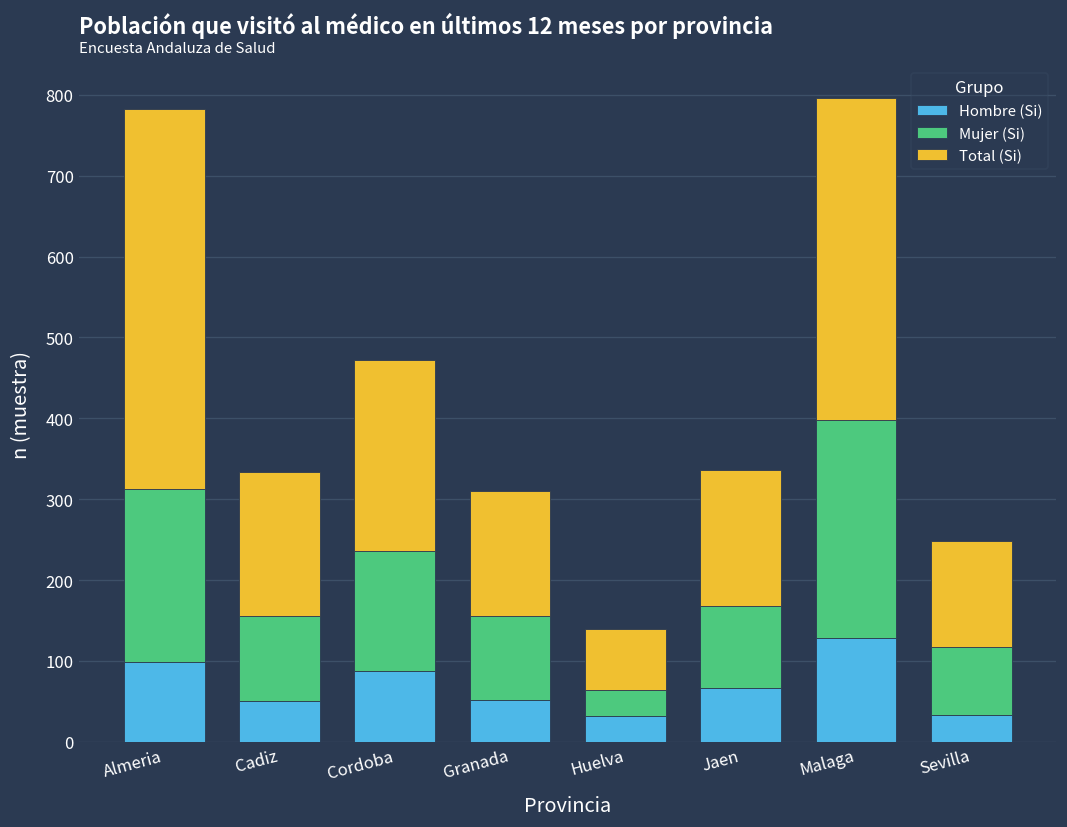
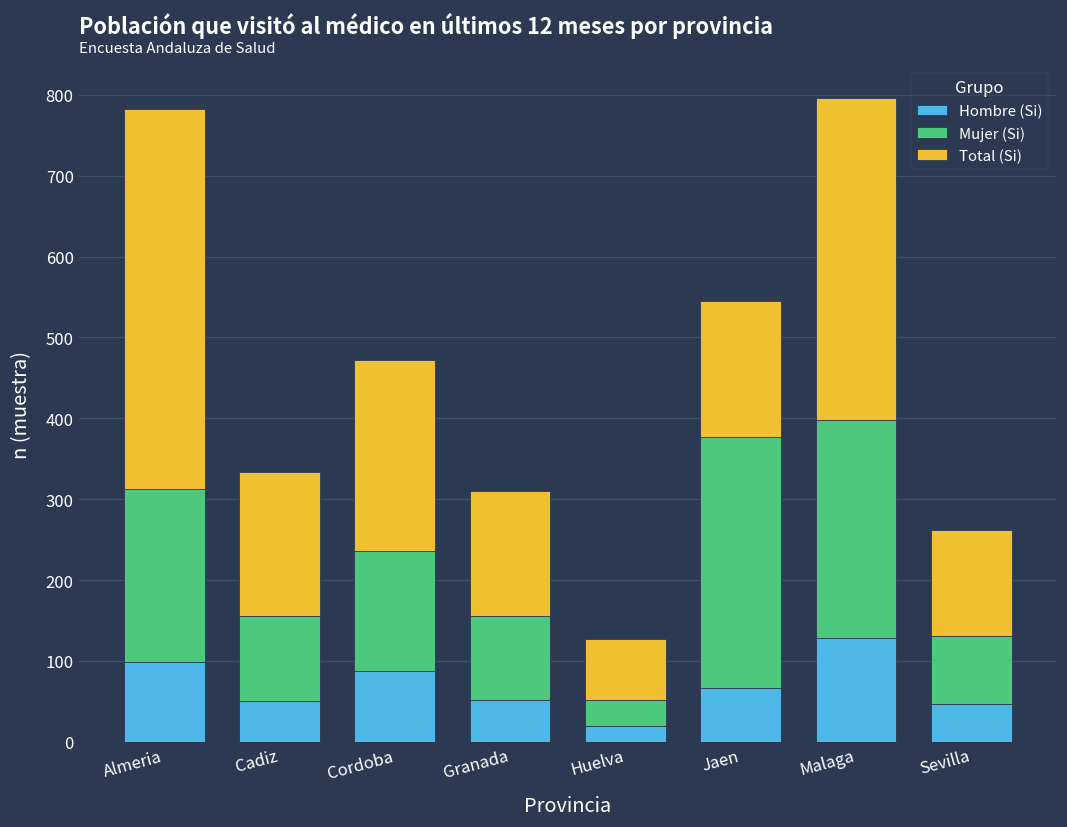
Hombre (Si), Huelva: 30 -> 20
Mujer (Si), Jaen: 100 -> 310
Hombre (Si), Sevilla: 30 -> 50
